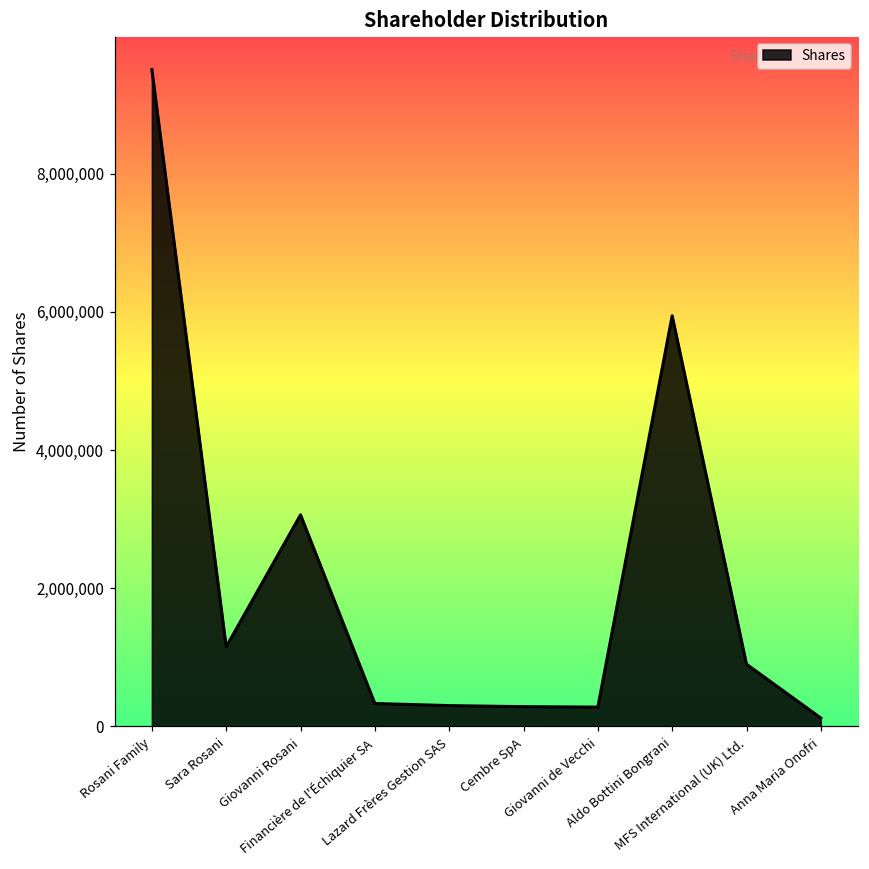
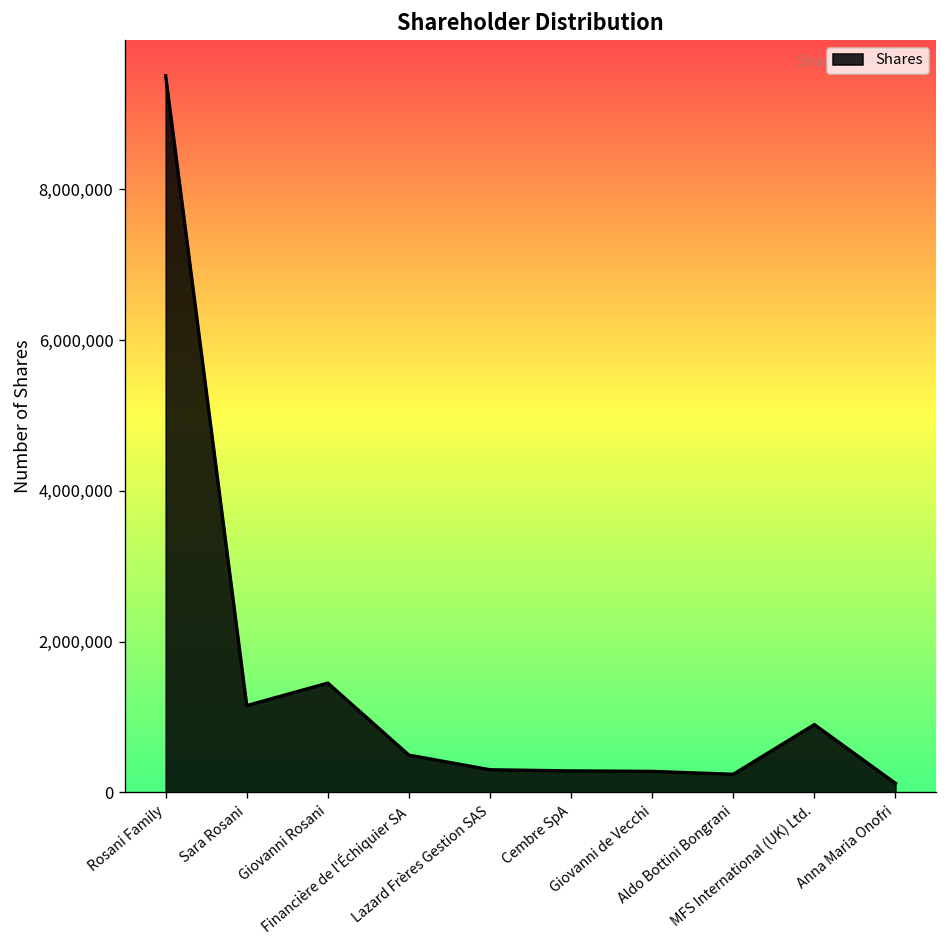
Giovanni Rosani: 3,100,000 -> 1,500,000
Financière de l'Échiquier SA: 300,000 -> 500,000
Aldo Bottini Bongrani: 5,900,000 -> 200,000
